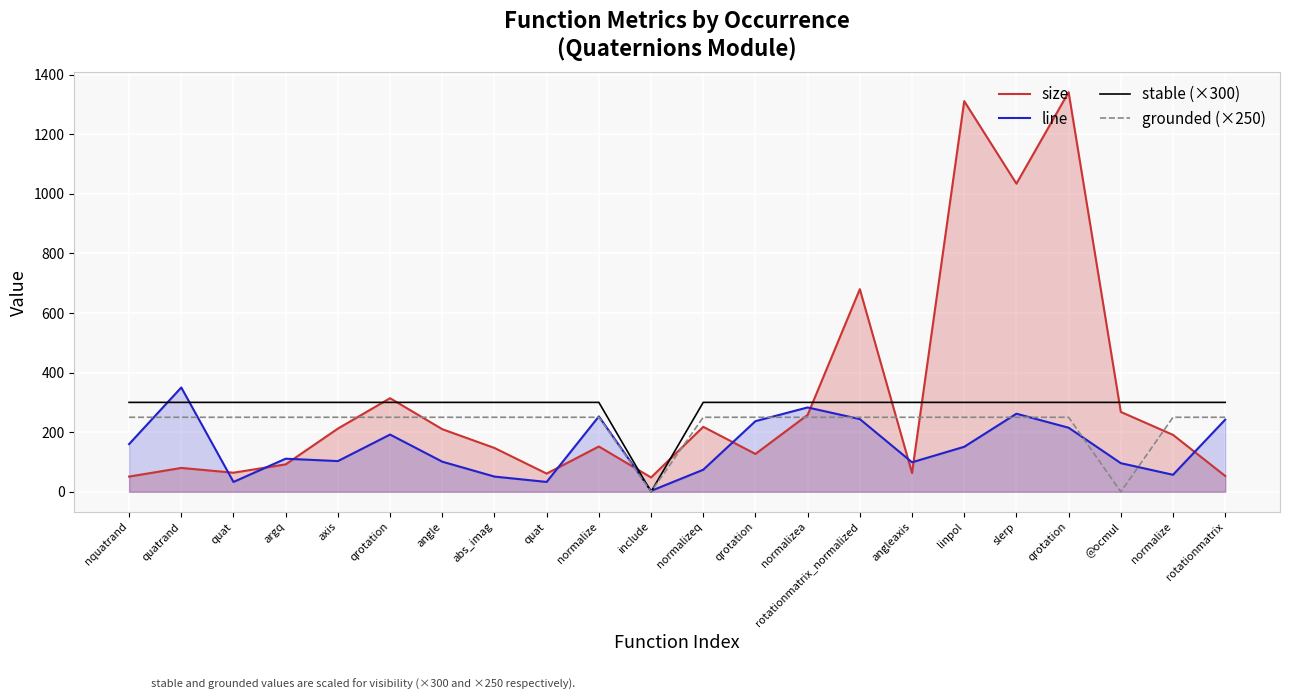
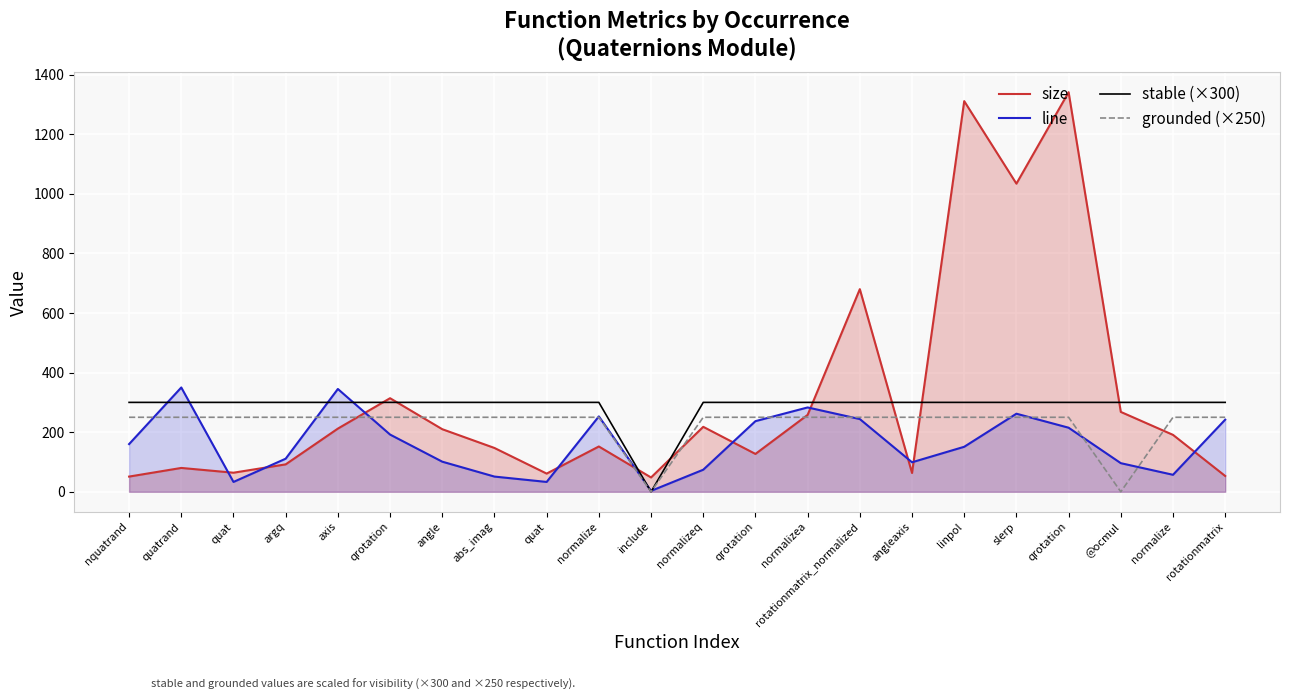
line, axis: 100 -> 350
